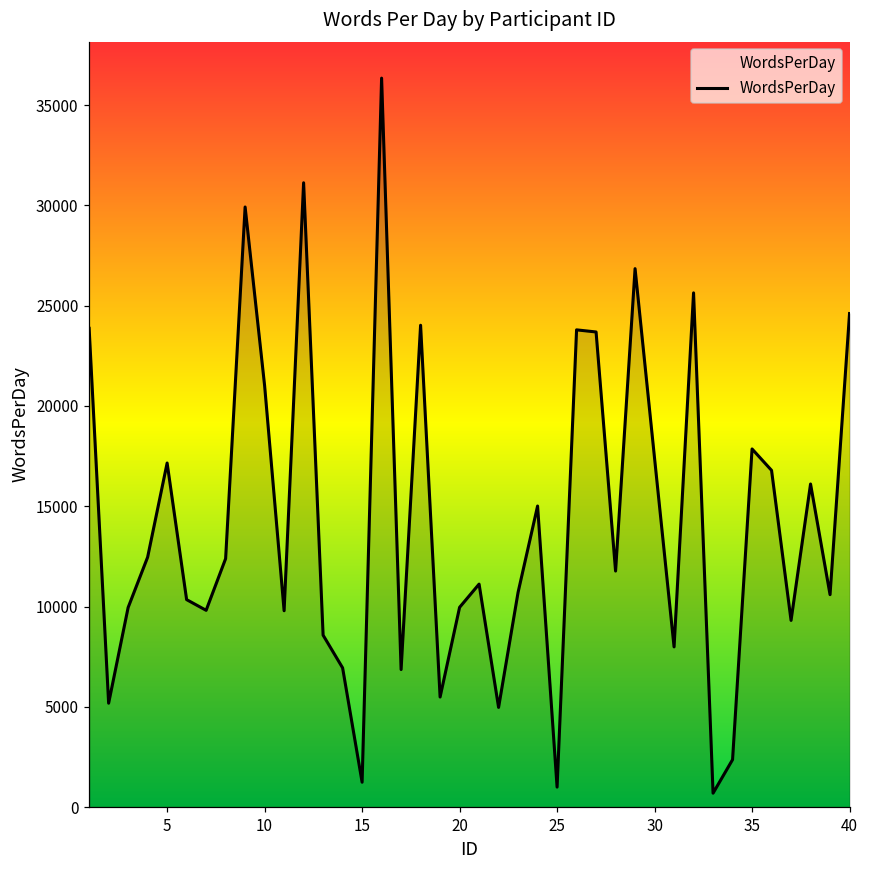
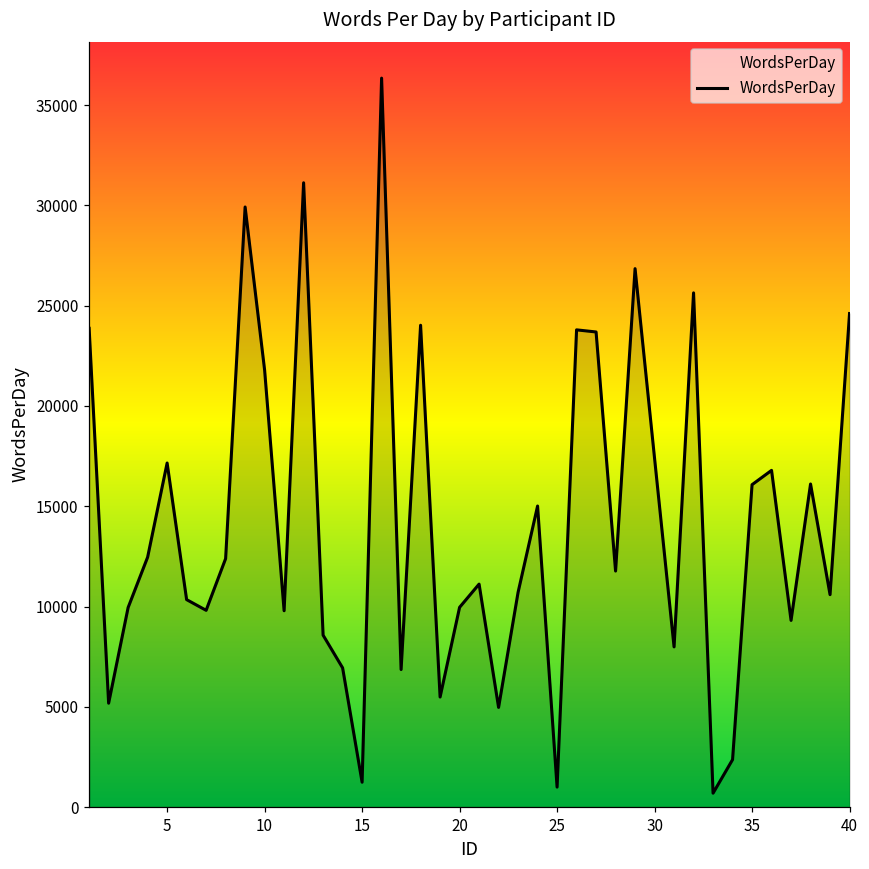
10: 21000 -> 21800
35: 17900 -> 16100
